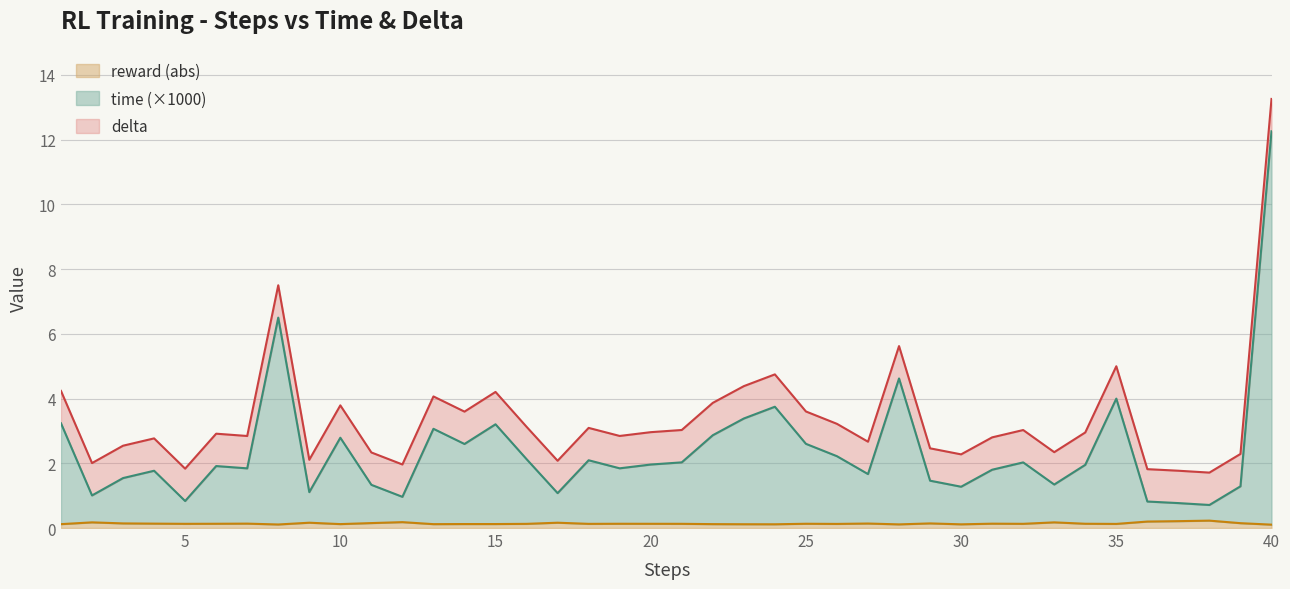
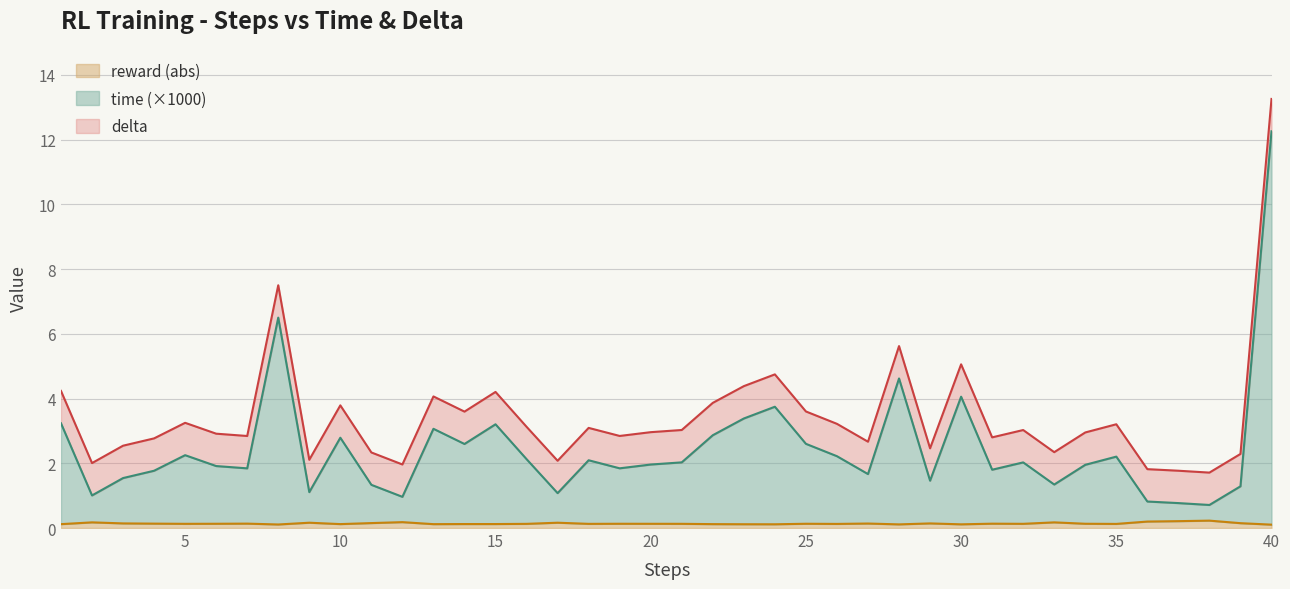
time (×1000), 5: 0.7 -> 2.1
time (×1000), 30: 1.2 -> 3.9
time (×1000), 35: 3.9 -> 2.1
